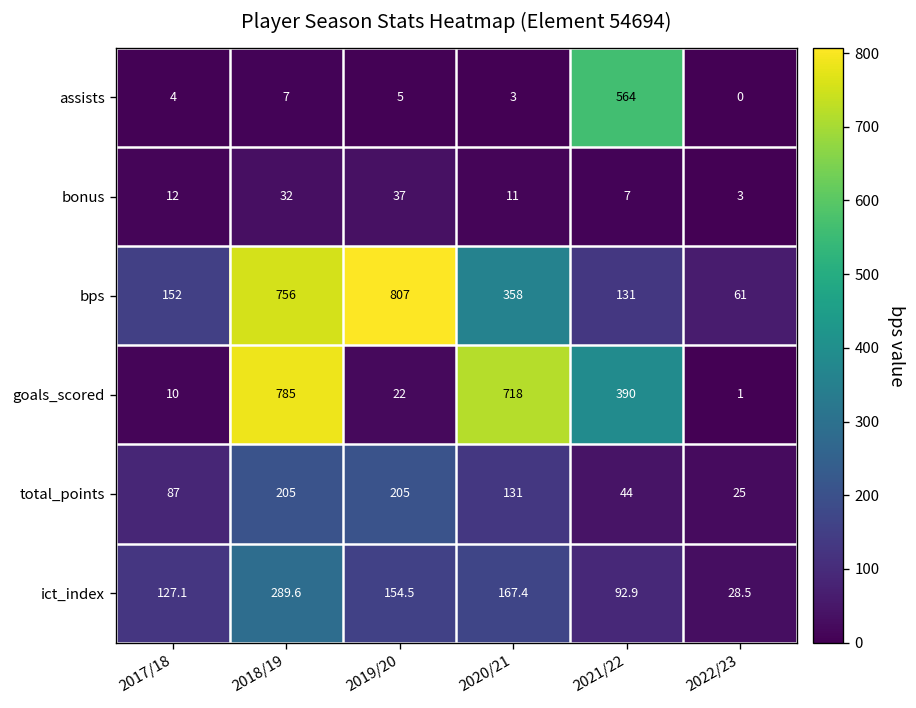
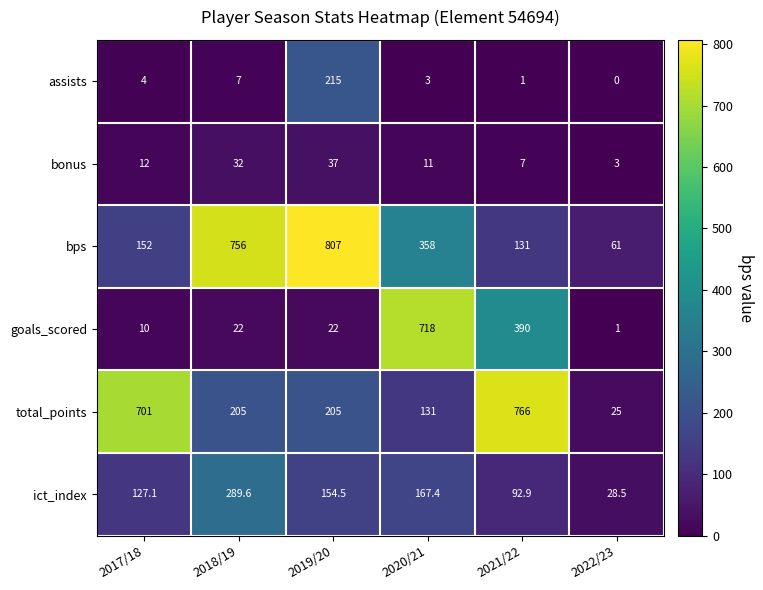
assists, 2019/20: 5 -> 215
assists, 2021/22: 564 -> 1
goals_scored, 2018/19: 785 -> 22
total_points, 2017/18: 87 -> 701
total_points, 2021/22: 44 -> 766
